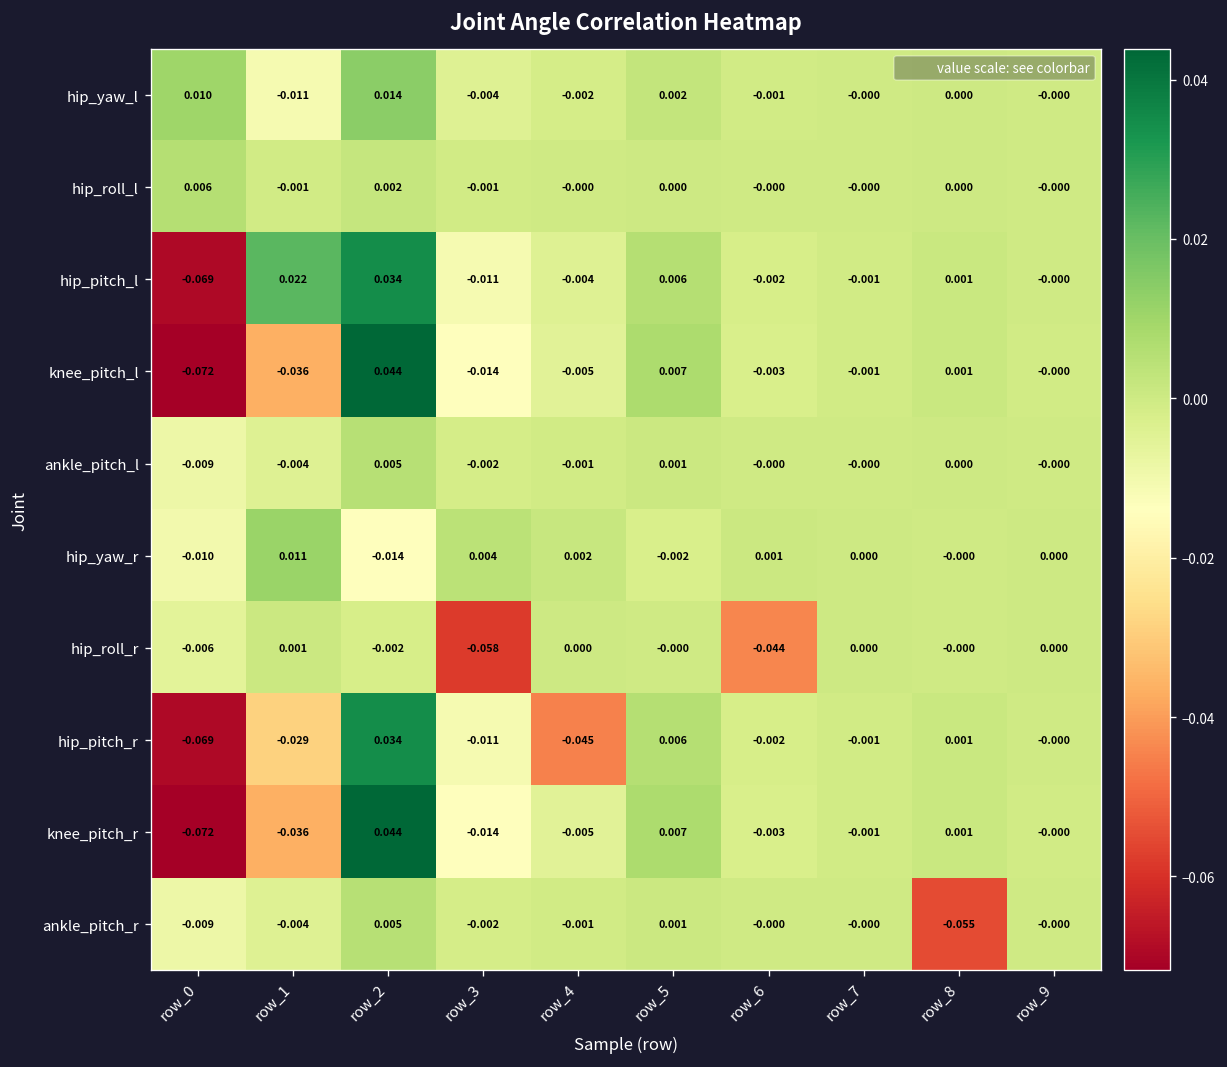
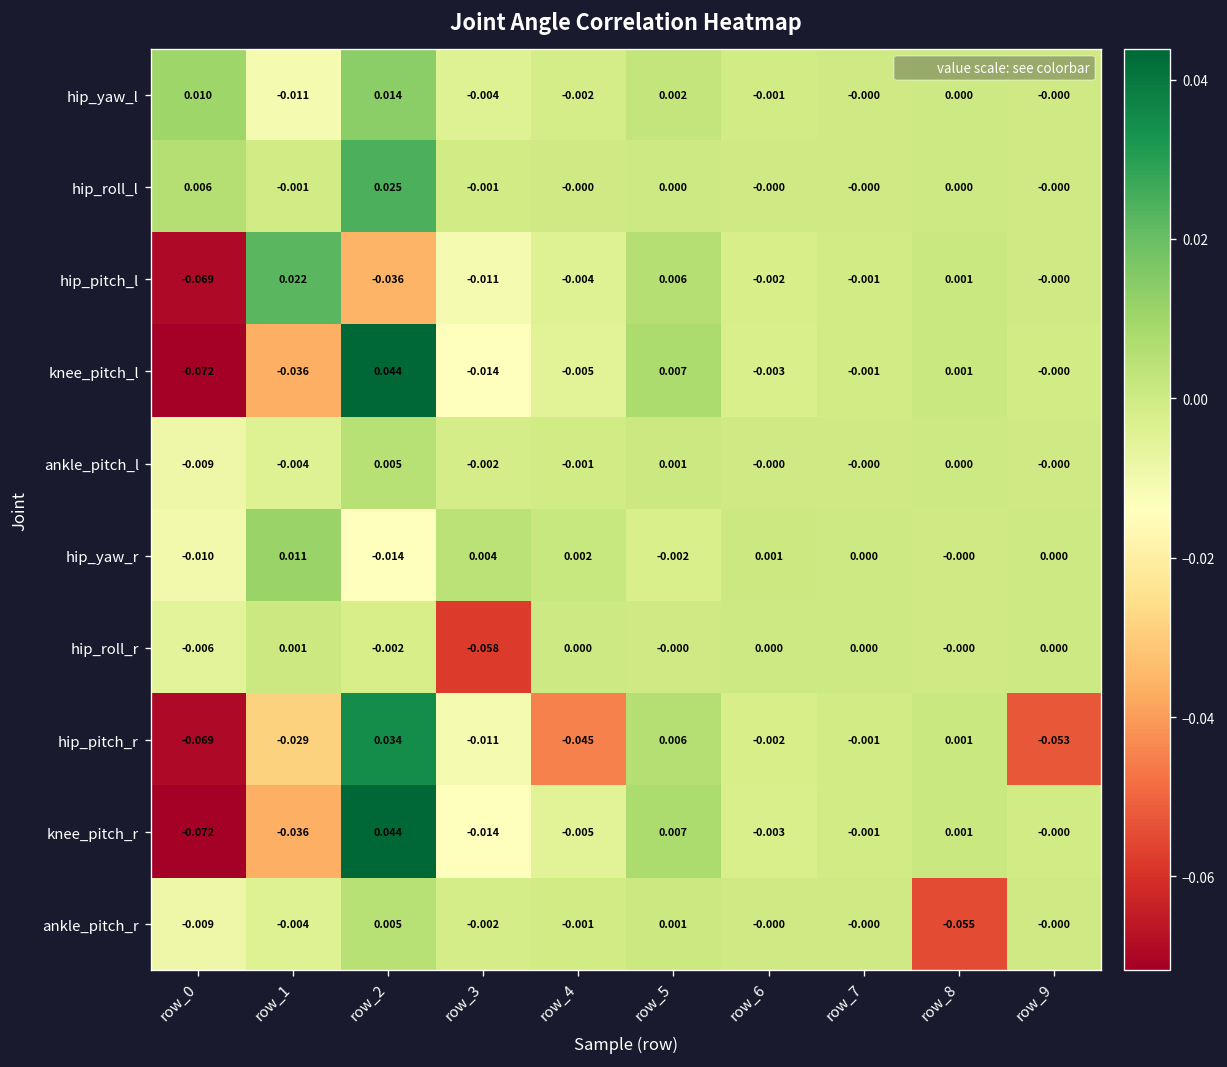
hip_roll_l, row_2: 0.002 -> 0.025
hip_pitch_l, row_2: 0.034 -> -0.036
hip_roll_r, row_6: -0.044 -> 0.000
hip_pitch_r, row_9: -0.000 -> -0.053
